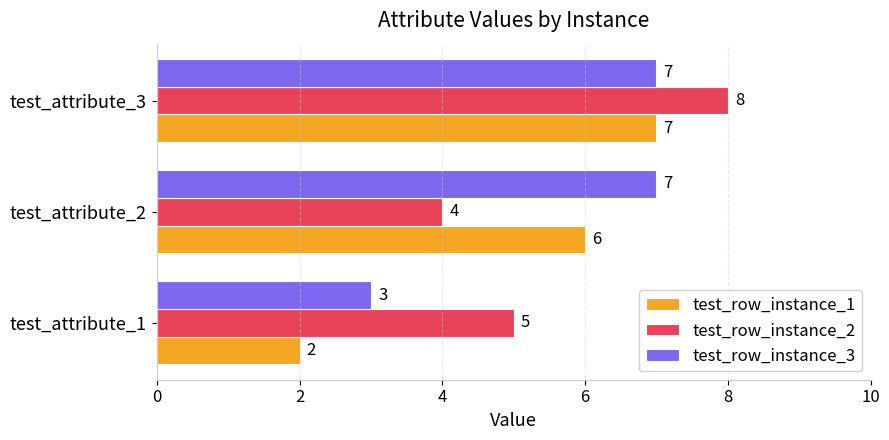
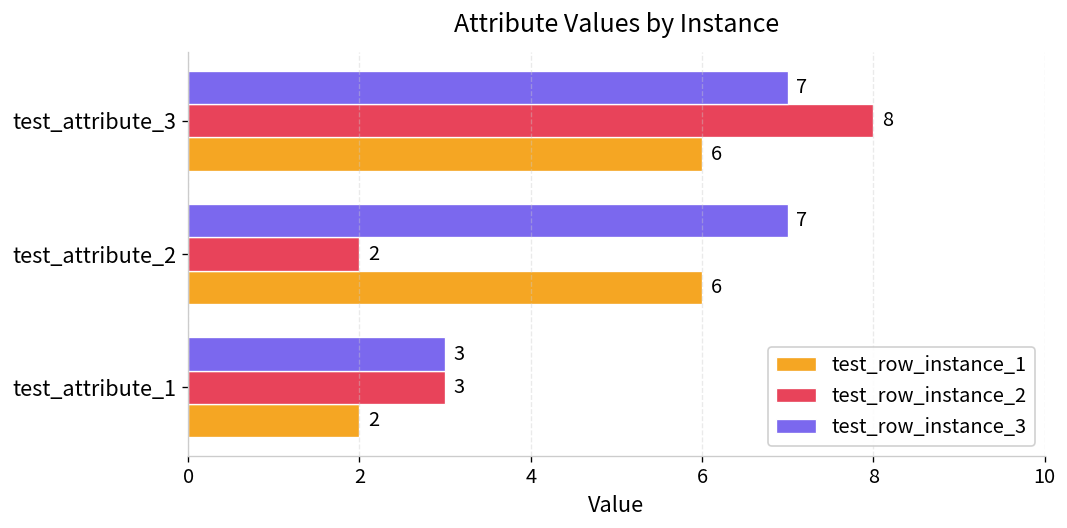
test_row_instance_1, test_attribute_3: 7 -> 6
test_row_instance_2, test_attribute_2: 4 -> 2
test_row_instance_2, test_attribute_1: 5 -> 3
